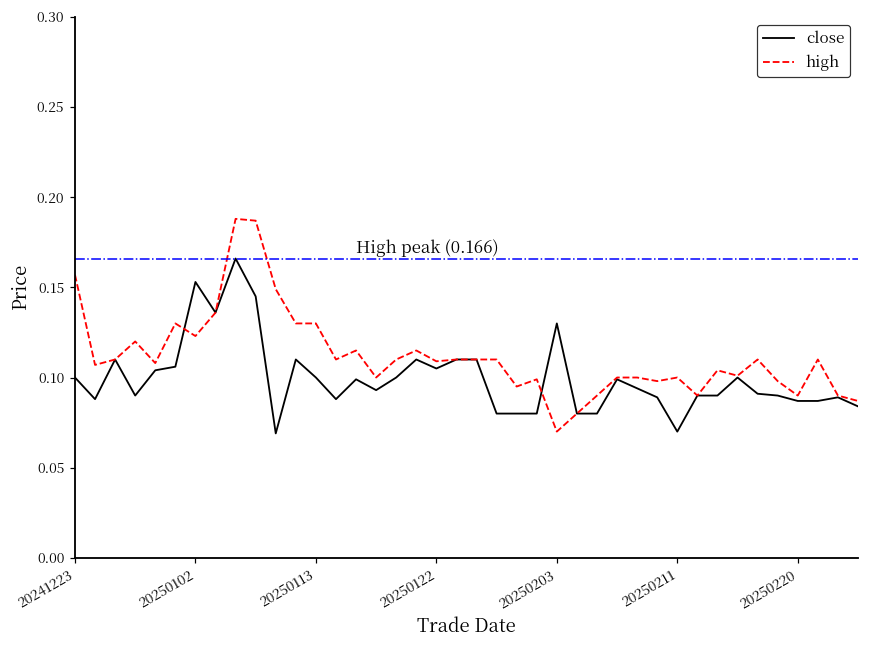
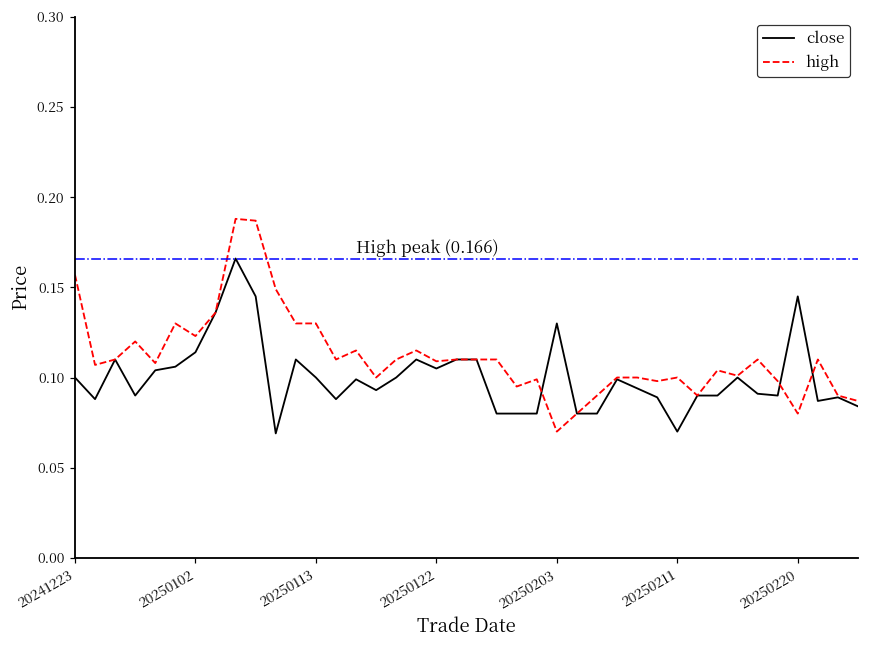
close, 20250102: 0.153 -> 0.114
close, 20250220: 0.087 -> 0.145
high, 20250220: 0.09 -> 0.08
